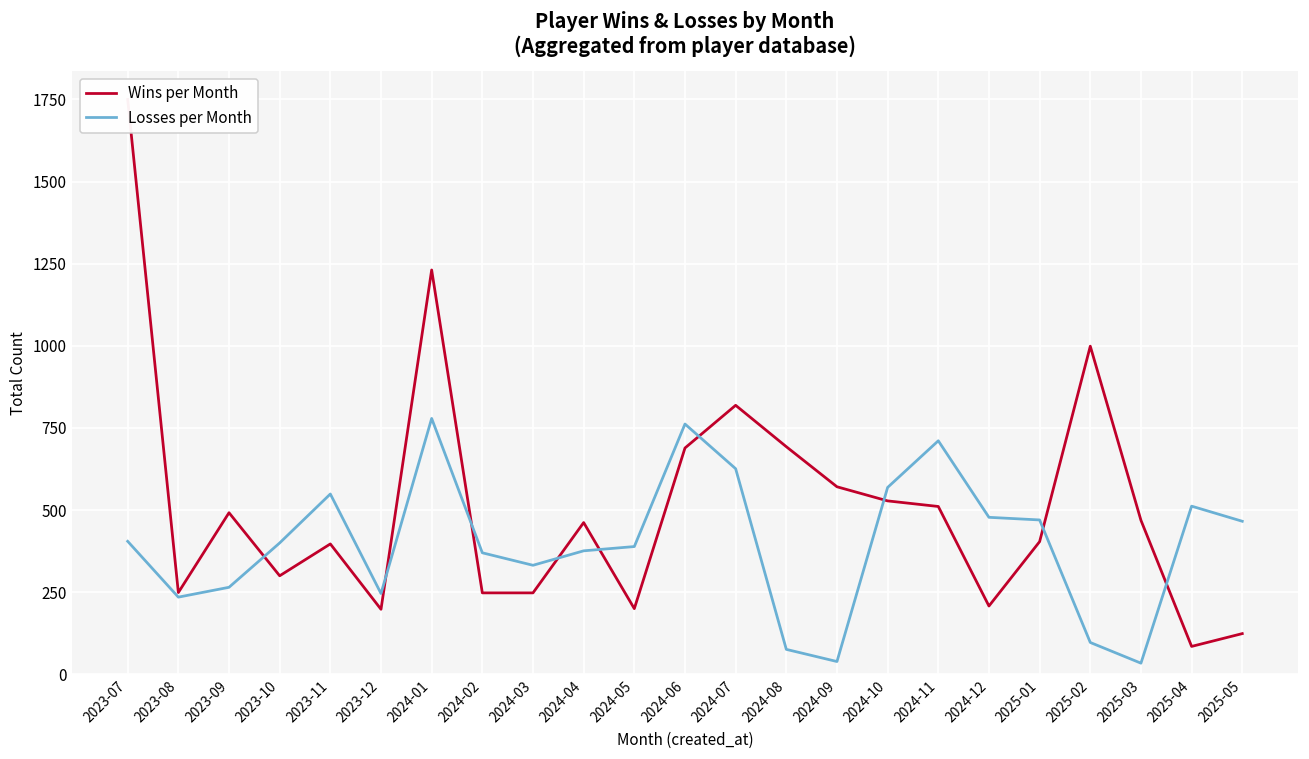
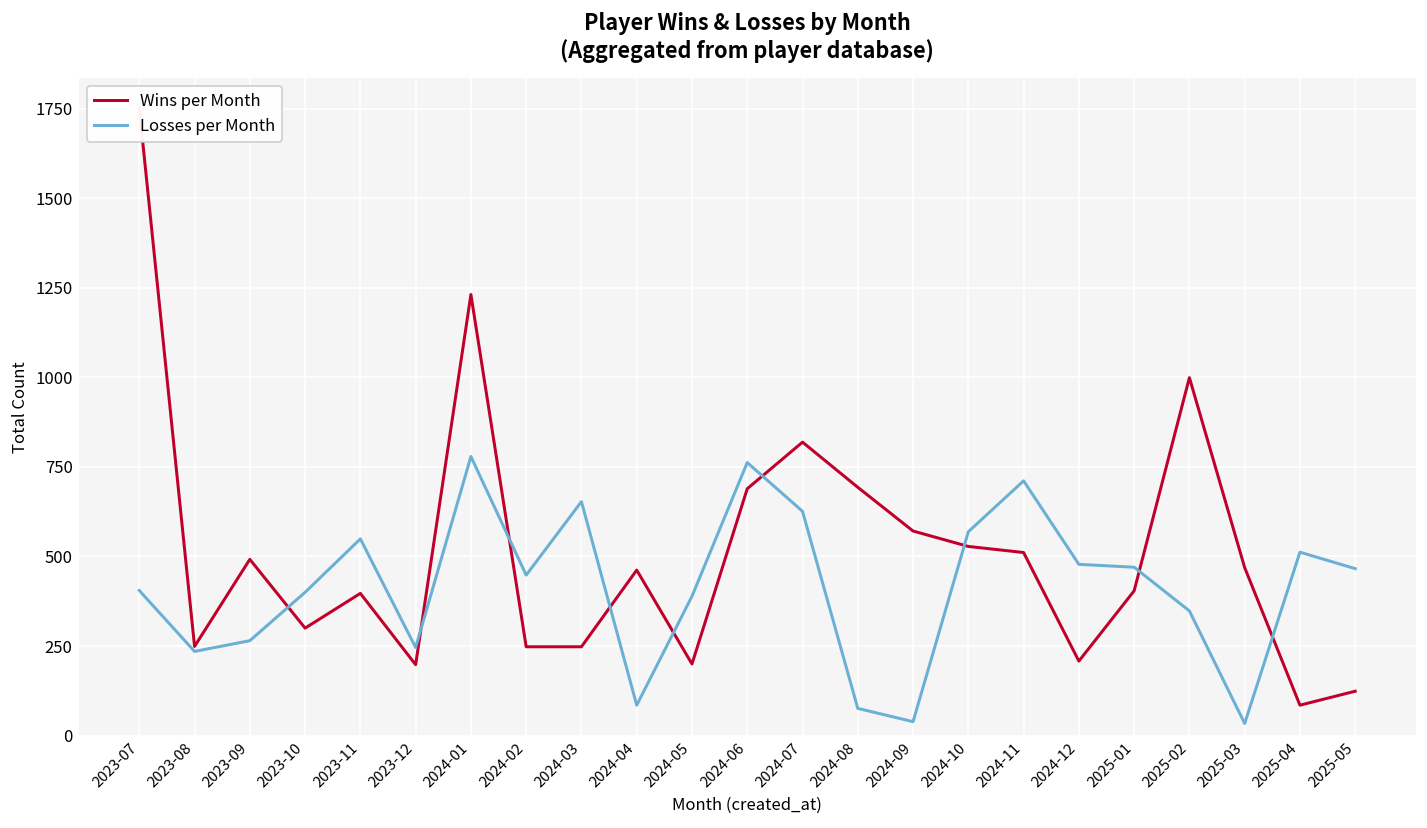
Losses per Month, 2024-02: 370 -> 450
Losses per Month, 2024-03: 330 -> 650
Losses per Month, 2024-04: 380 -> 90
Losses per Month, 2025-02: 100 -> 350
